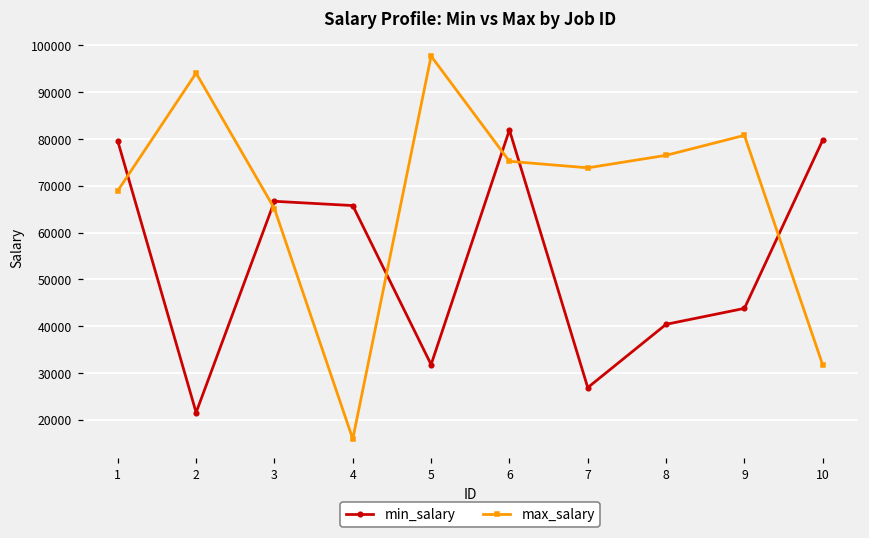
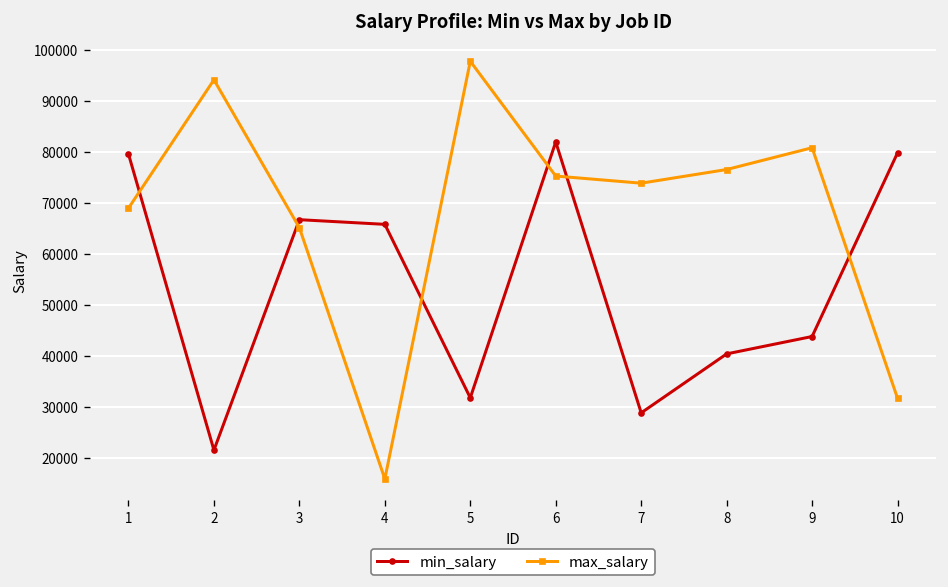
min_salary, 7: 27000 -> 29000
